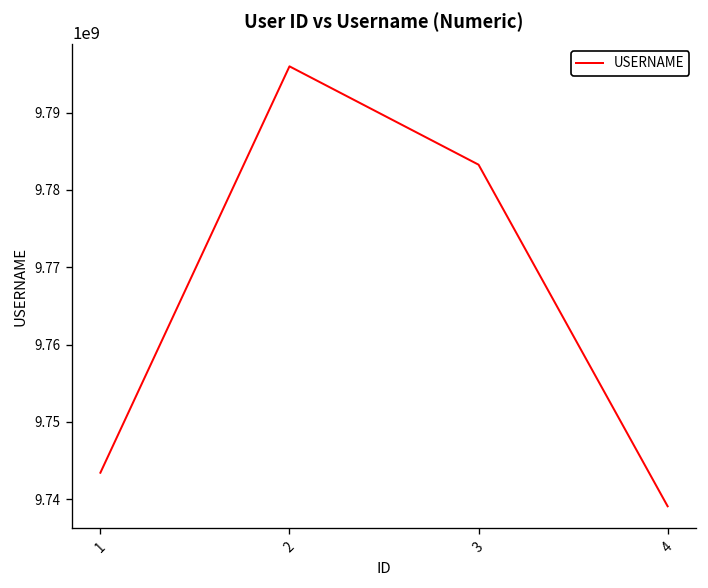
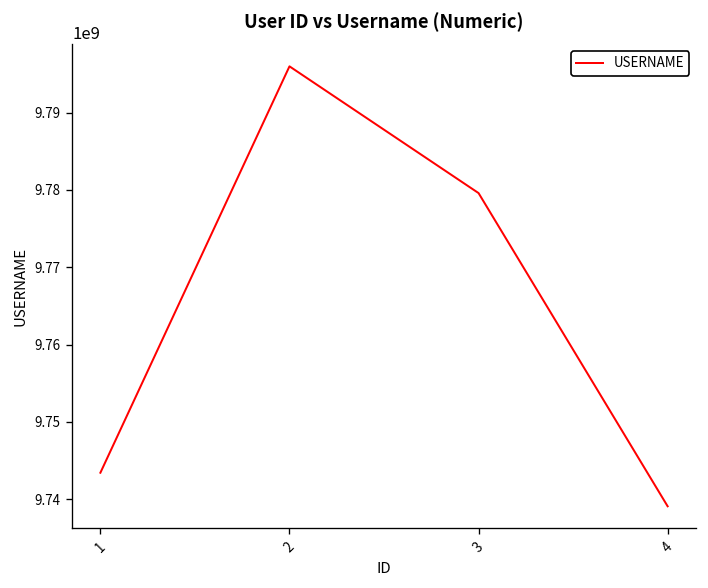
3: 9783000000 -> 9780000000
